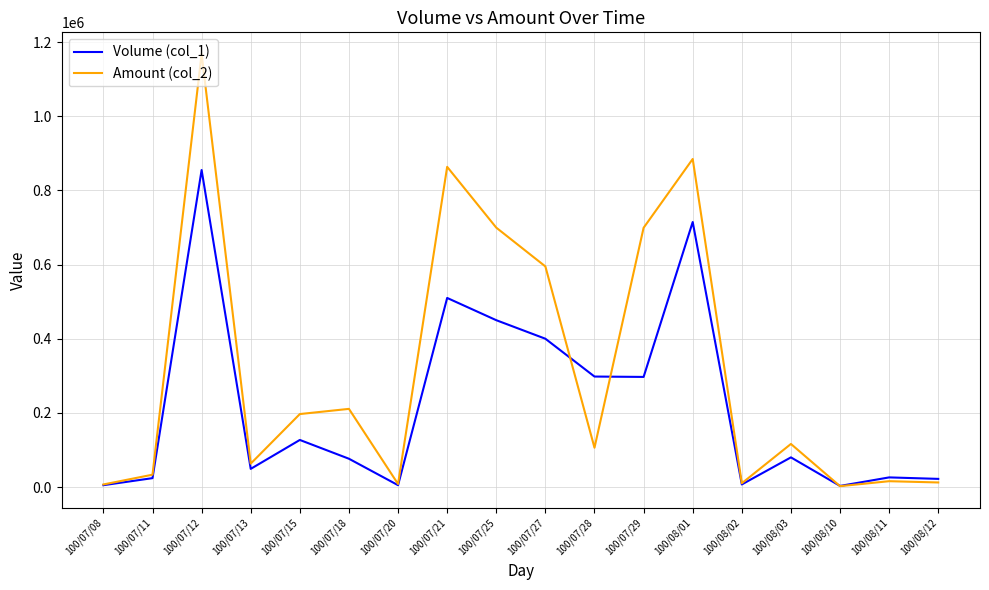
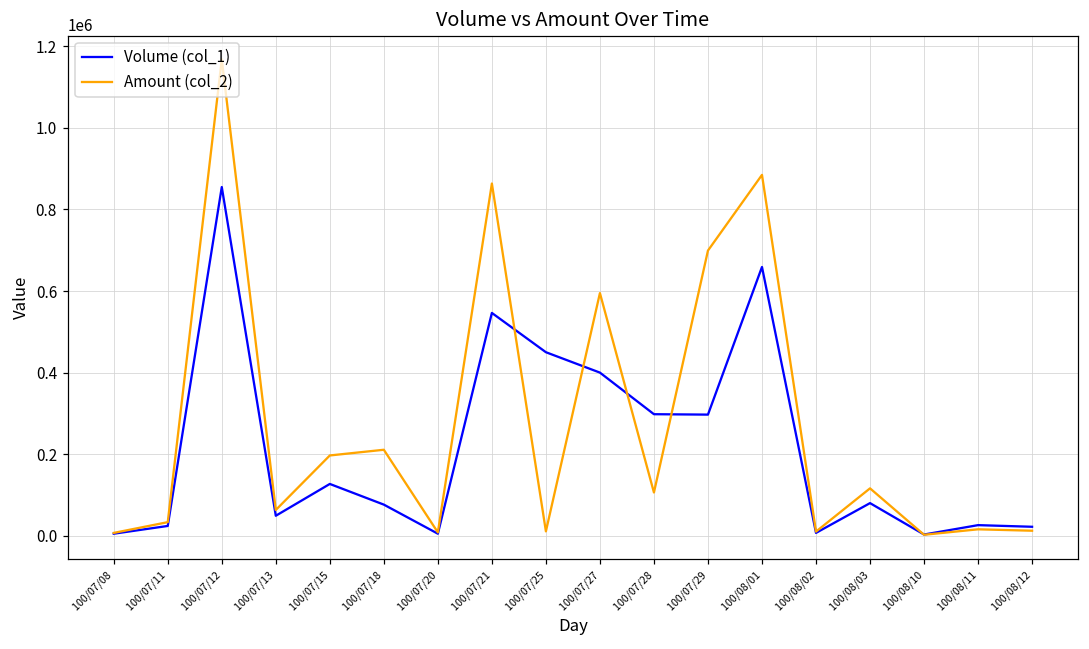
Volume (col_1), 100/07/21: 510000 -> 550000
Amount (col_2), 100/07/25: 700000 -> 10000
Volume (col_1), 100/08/01: 710000 -> 660000
